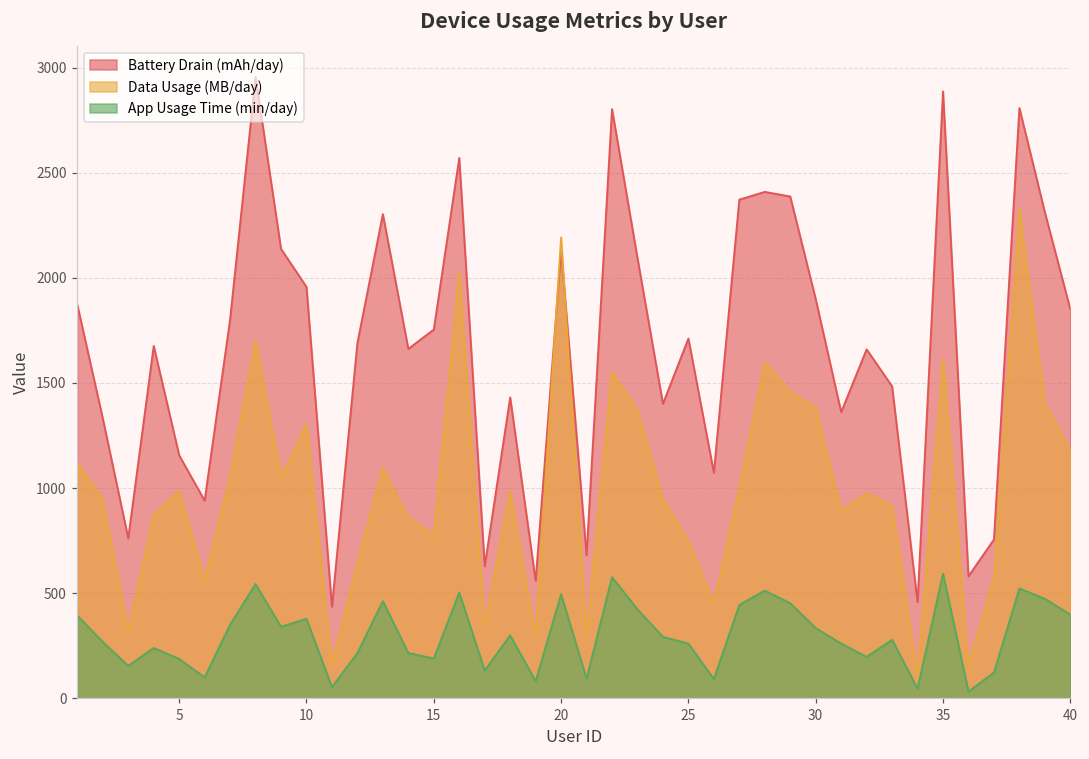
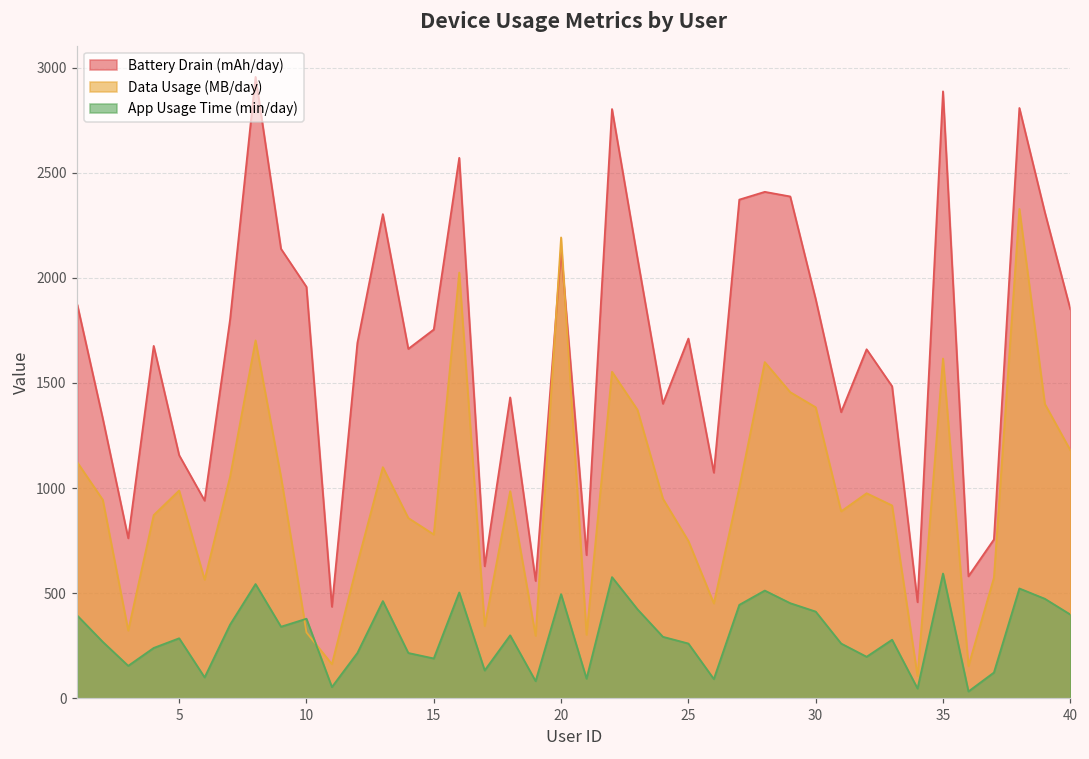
App Usage Time (min/day), 5: 190 -> 290
Data Usage (MB/day), 10: 1300 -> 310
App Usage Time (min/day), 30: 330 -> 410
